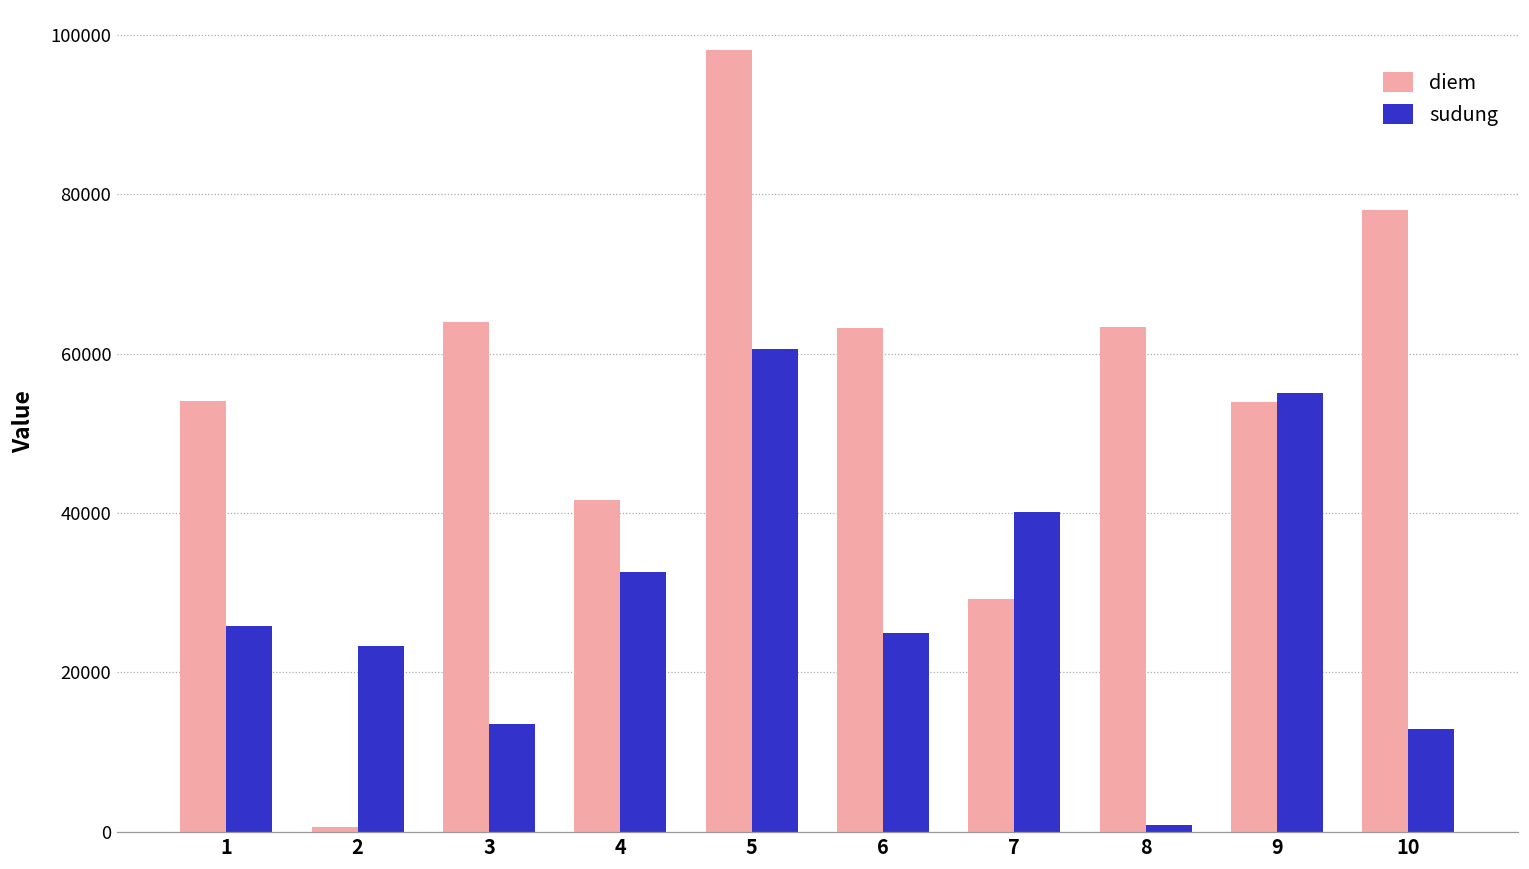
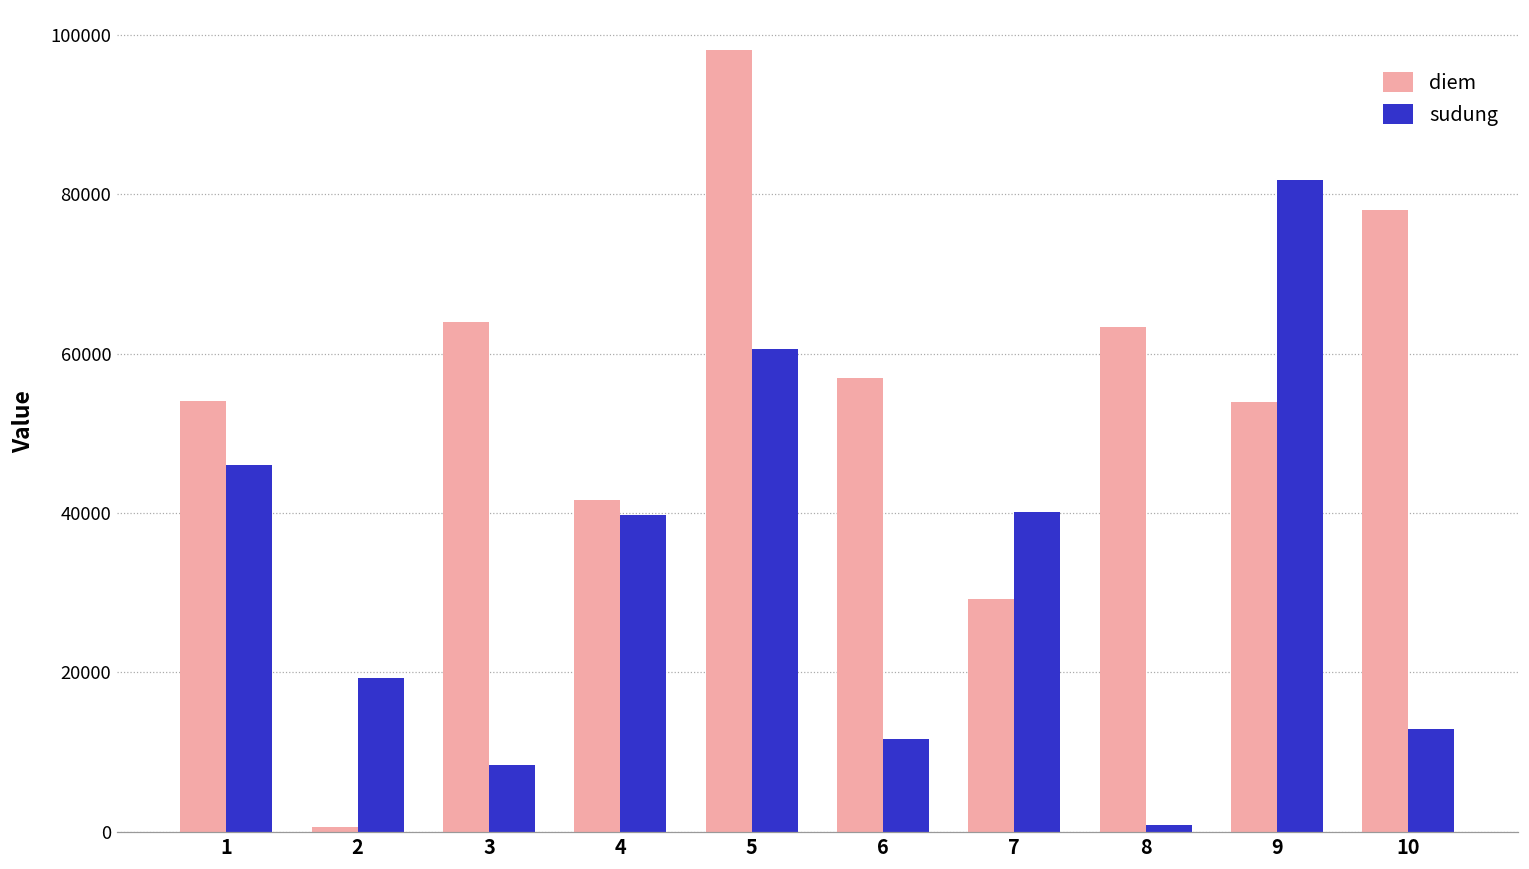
sudung, 1: 26000 -> 46000
sudung, 2: 23000 -> 19000
sudung, 3: 13000 -> 8000
sudung, 4: 33000 -> 40000
diem, 6: 63000 -> 57000
sudung, 6: 25000 -> 12000
sudung, 9: 55000 -> 82000
